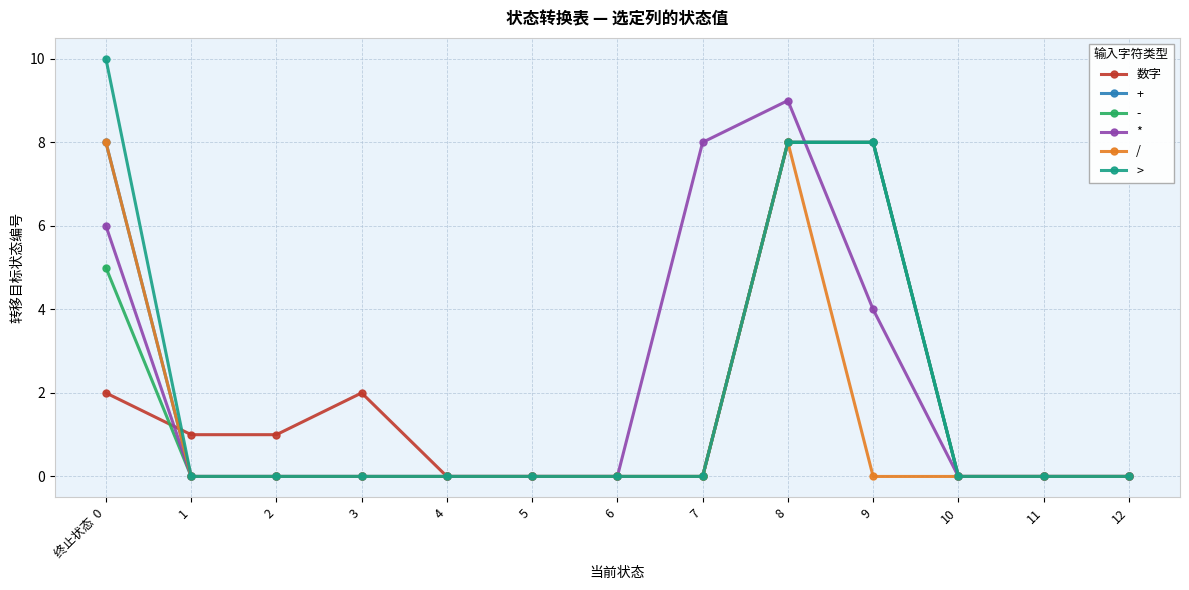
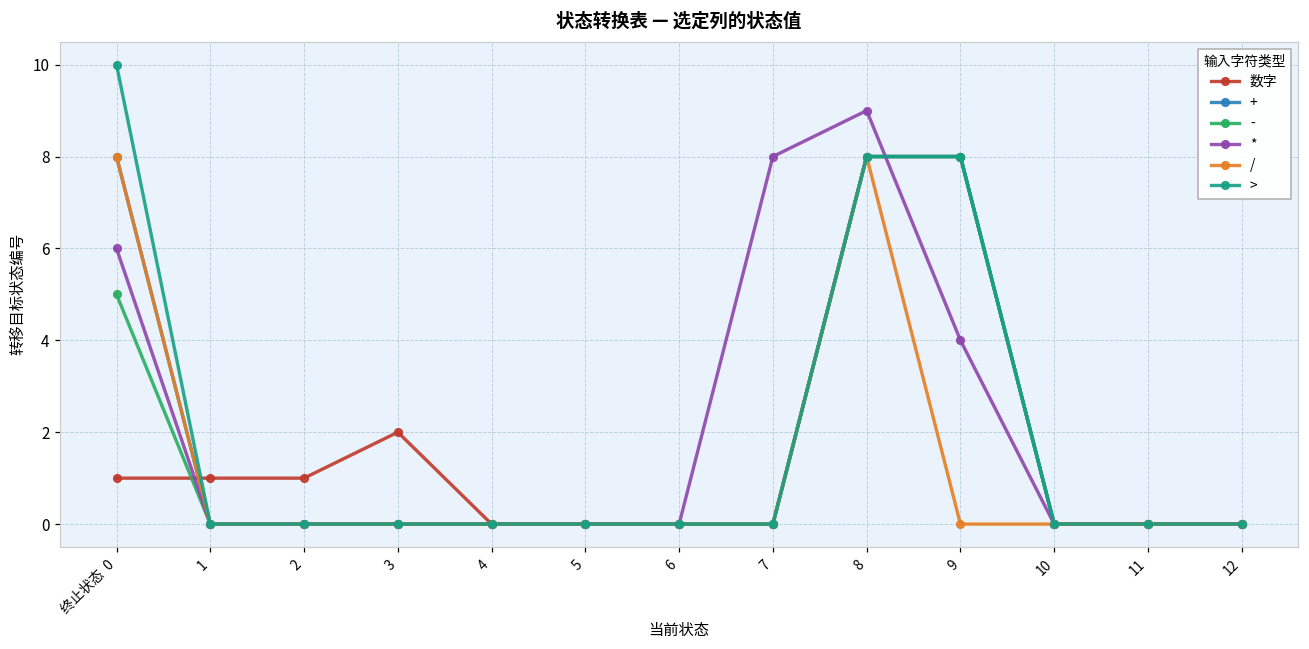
数字, 终止状态 0: 2 -> 1
